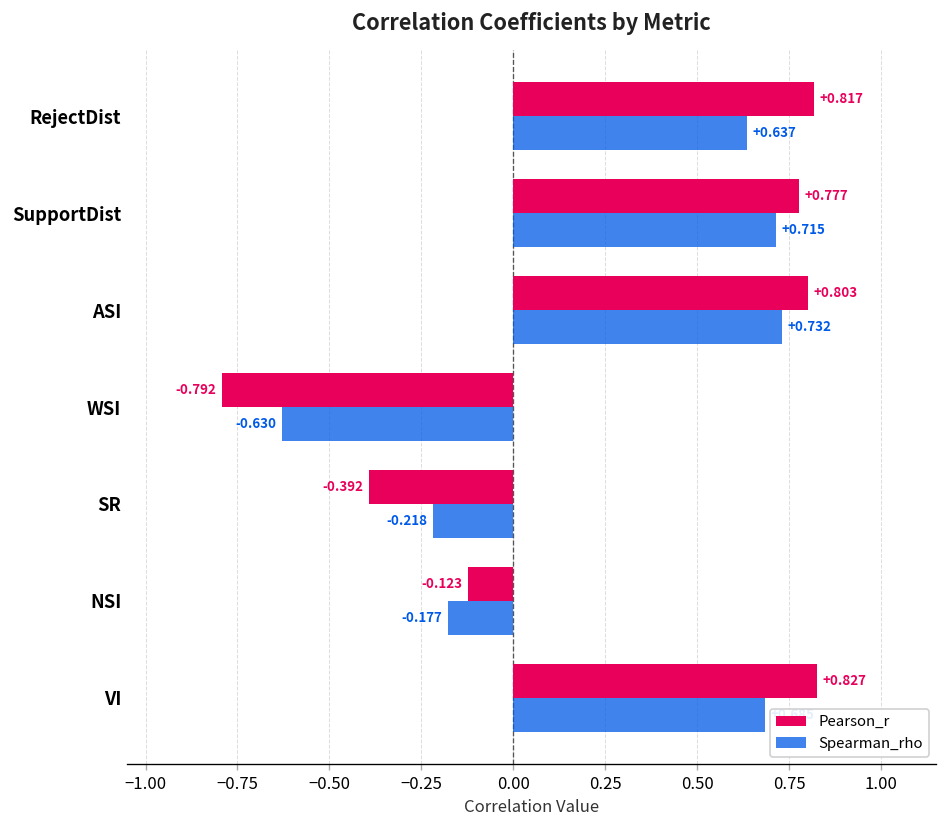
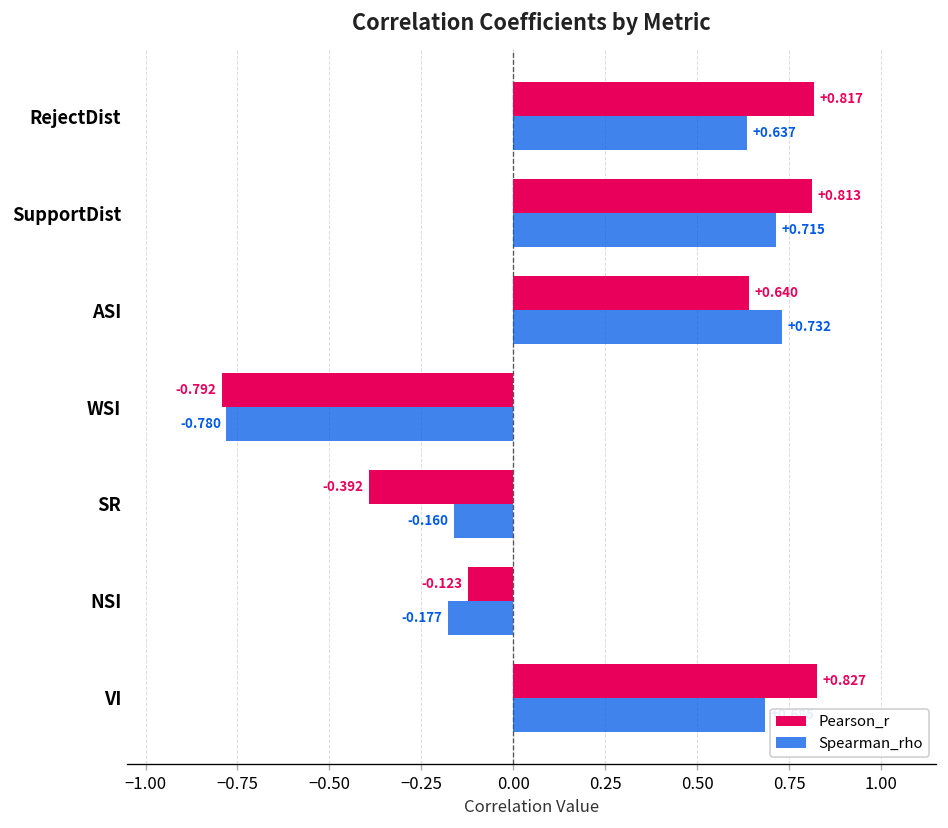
Pearson_r, SupportDist: +0.777 -> +0.813
Pearson_r, ASI: +0.803 -> +0.640
Spearman_rho, WSI: -0.630 -> -0.780
Spearman_rho, SR: -0.218 -> -0.160
